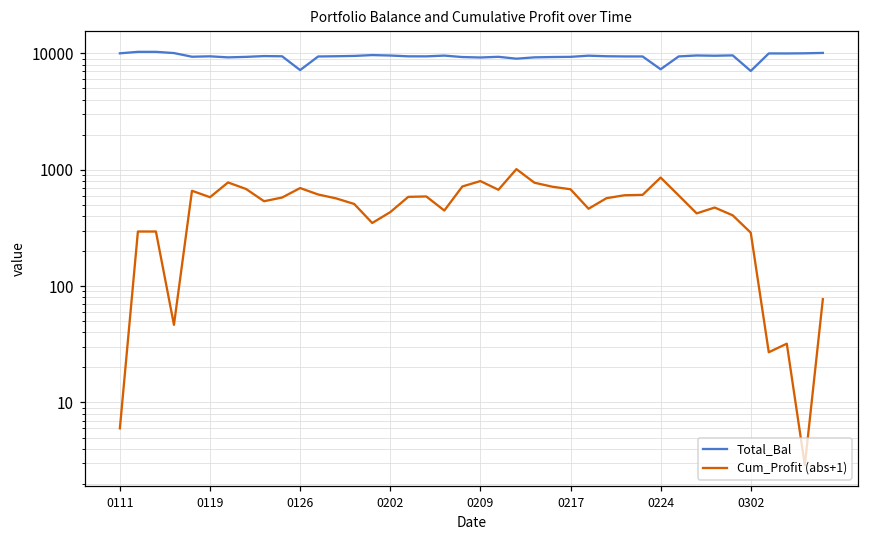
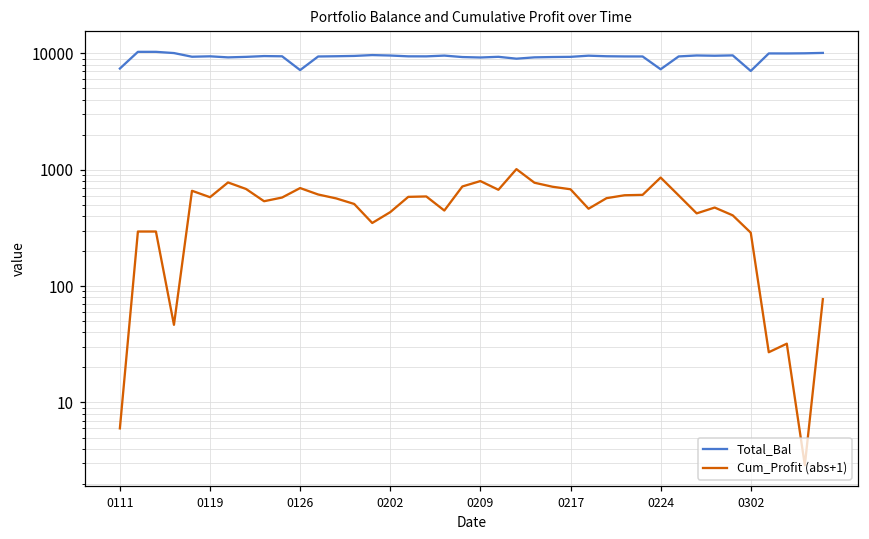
Total_Bal, 0111: 10000 -> 7000
